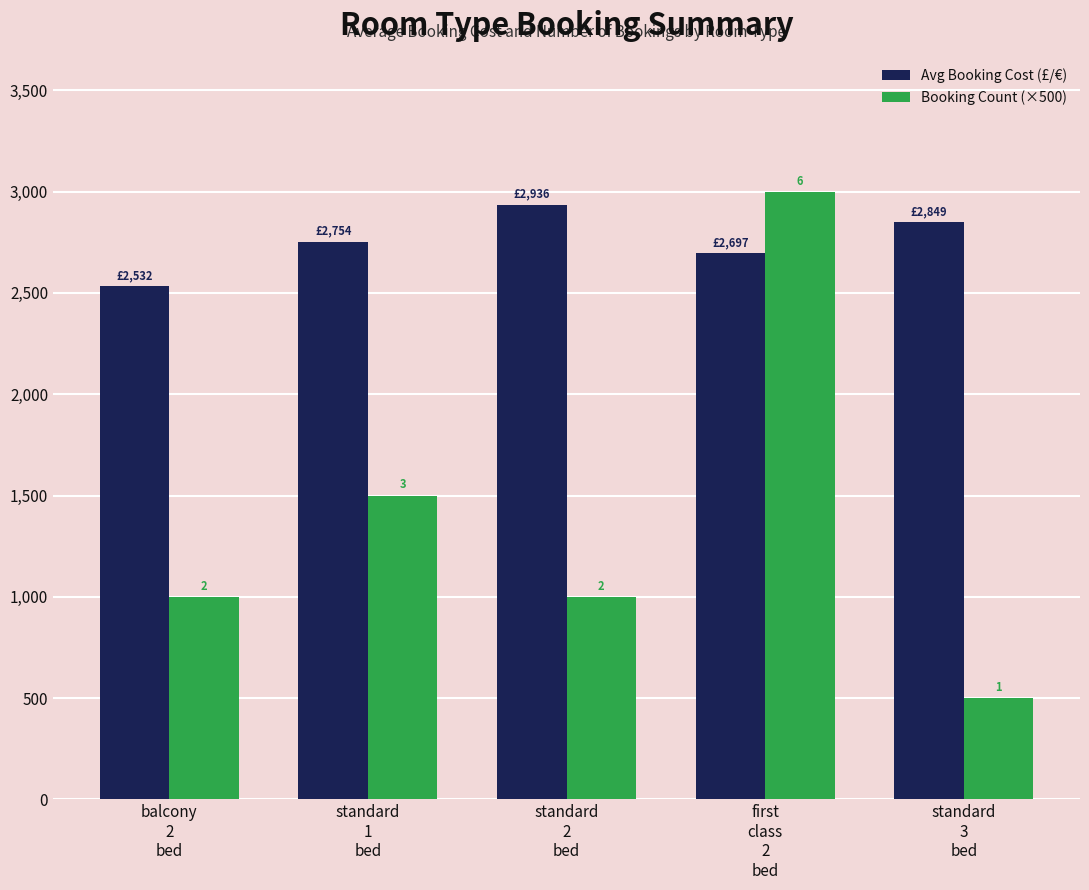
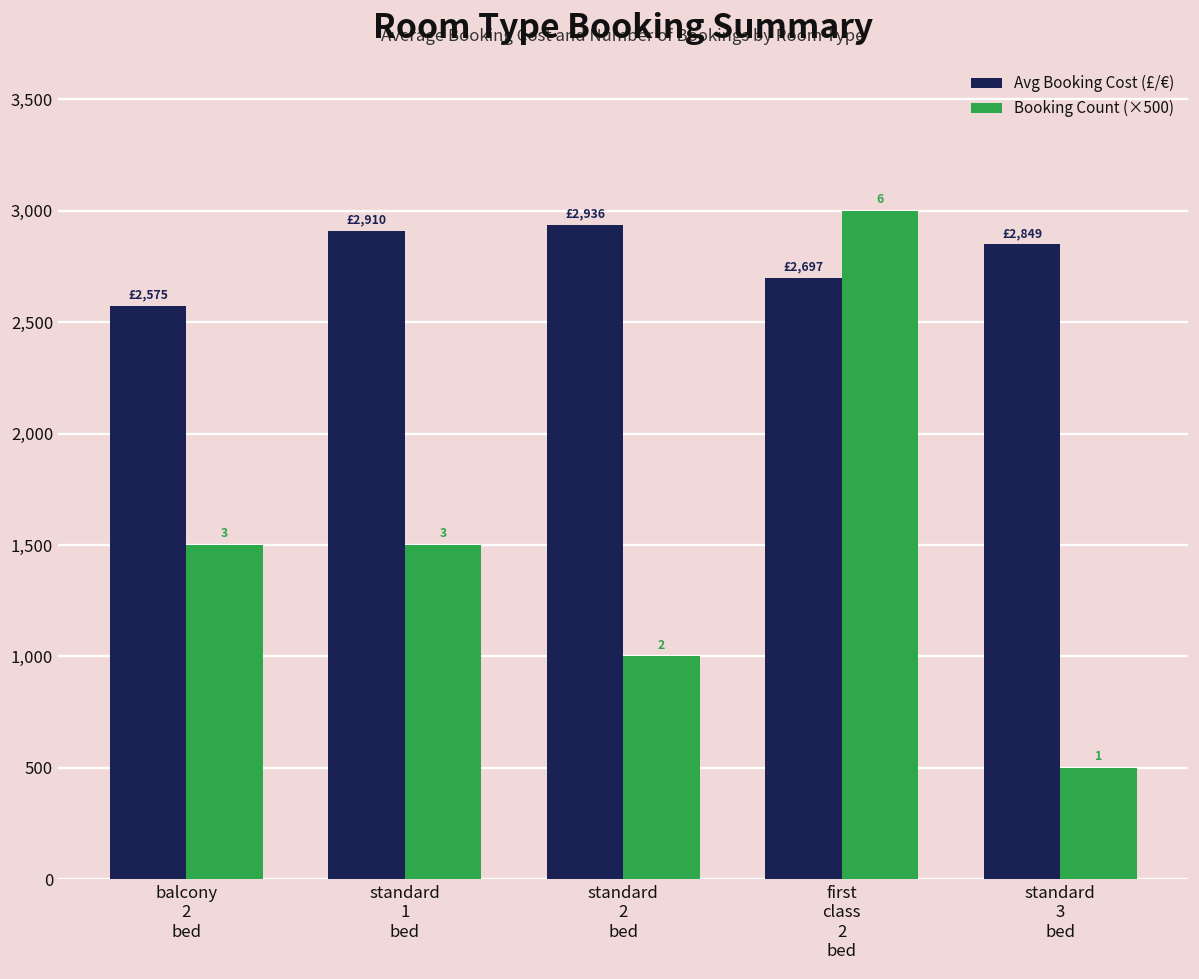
Avg Booking Cost (£/€), balcony 2 bed: £2,532 -> £2,575
Booking Count (×500), balcony 2 bed: 2 -> 3
Avg Booking Cost (£/€), standard 1 bed: £2,754 -> £2,910
